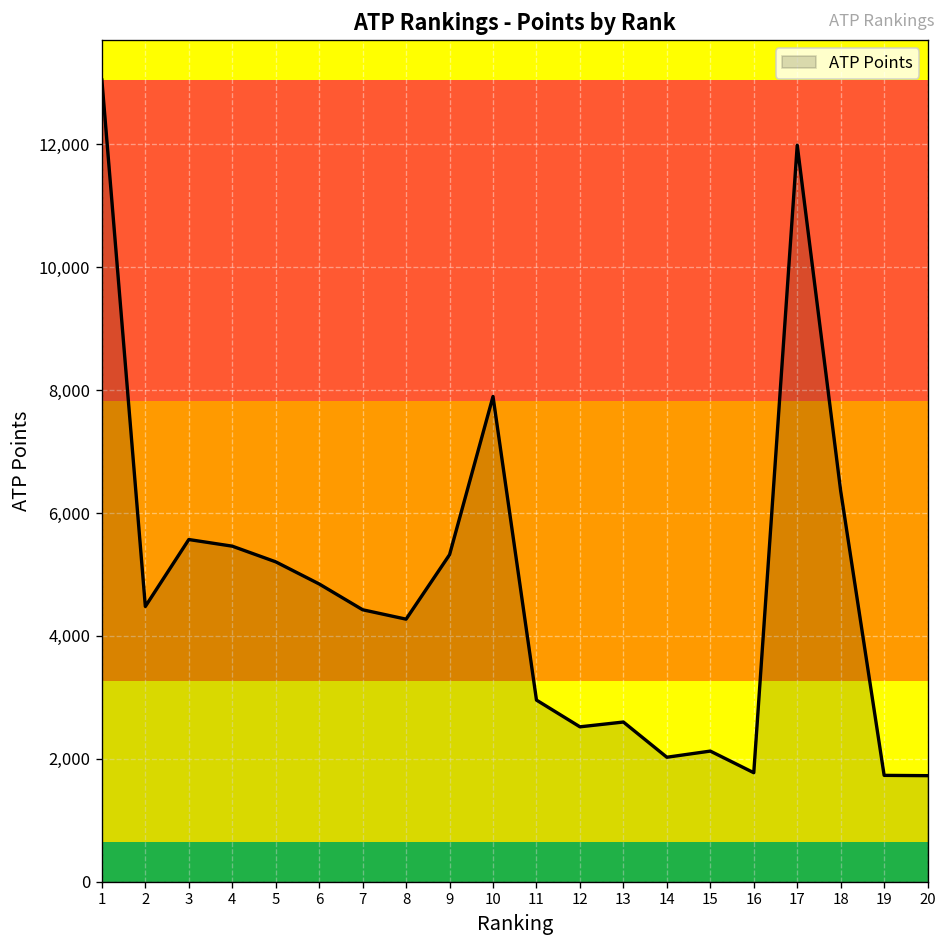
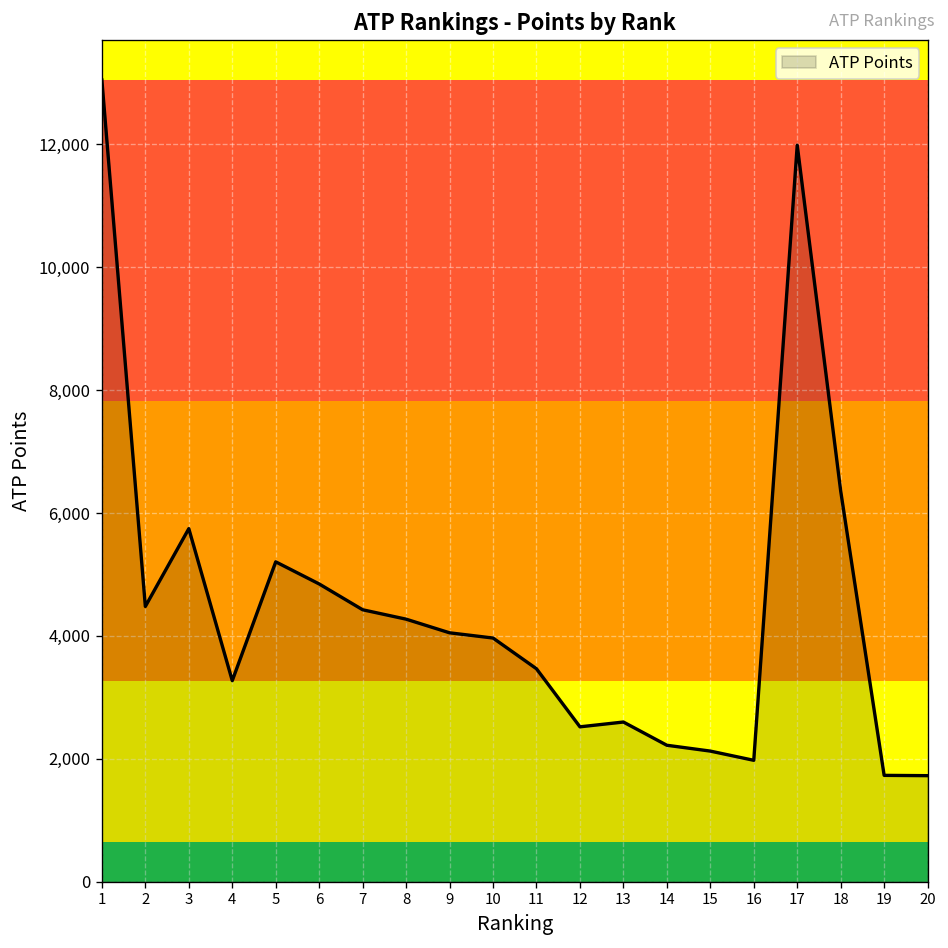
3: 5,600 -> 5,700
4: 5,500 -> 3,300
9: 5,300 -> 4,100
10: 7,900 -> 4,000
11: 3,000 -> 3,500
14: 2,000 -> 2,200
16: 1,800 -> 2,000
